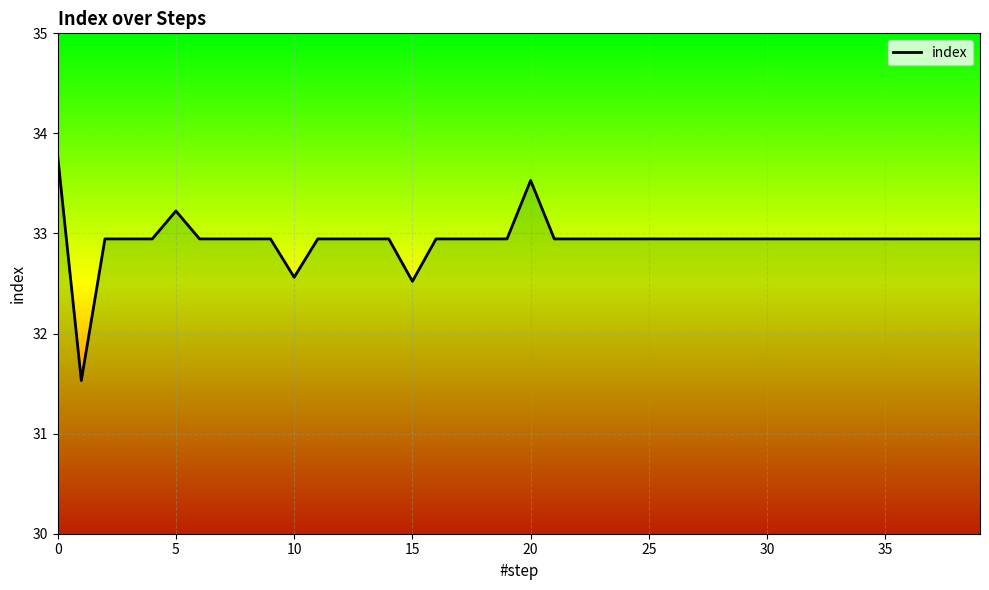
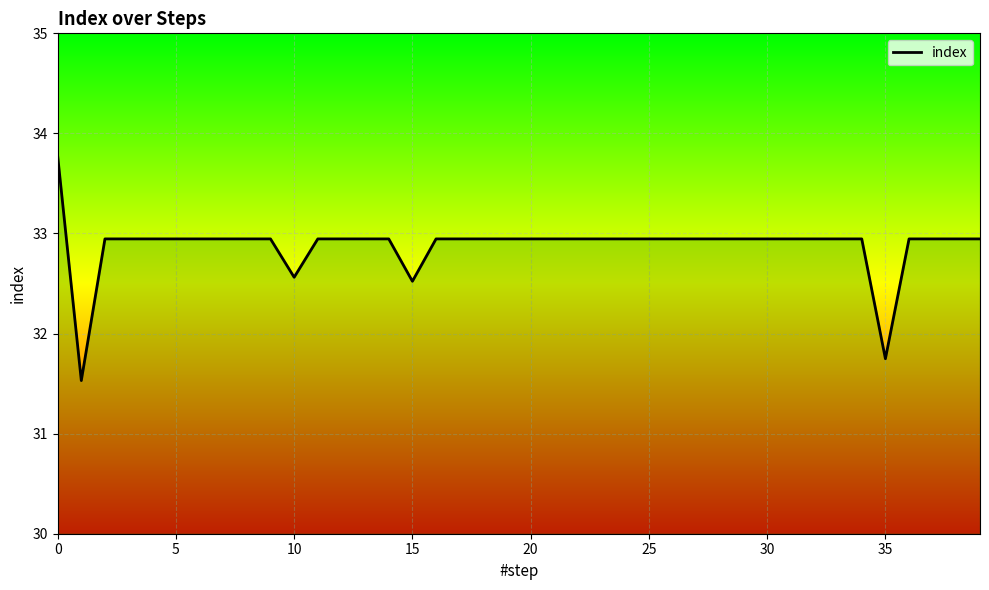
5: 33.23 -> 32.95
20: 33.53 -> 32.95
35: 32.95 -> 31.75
